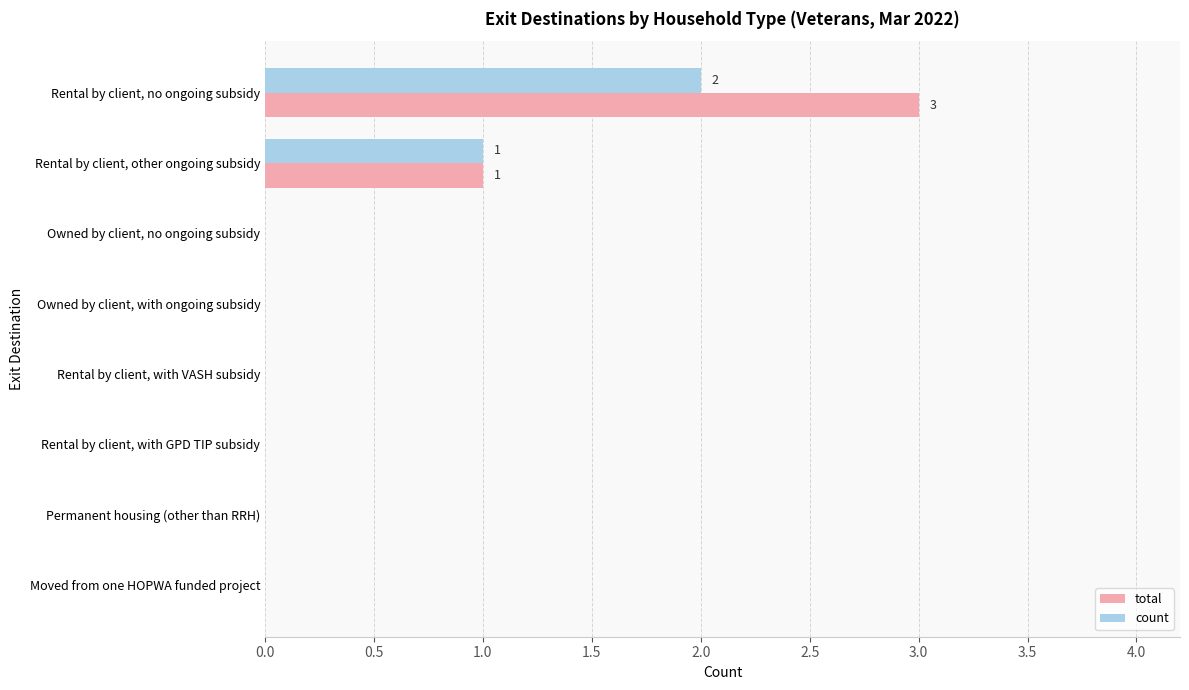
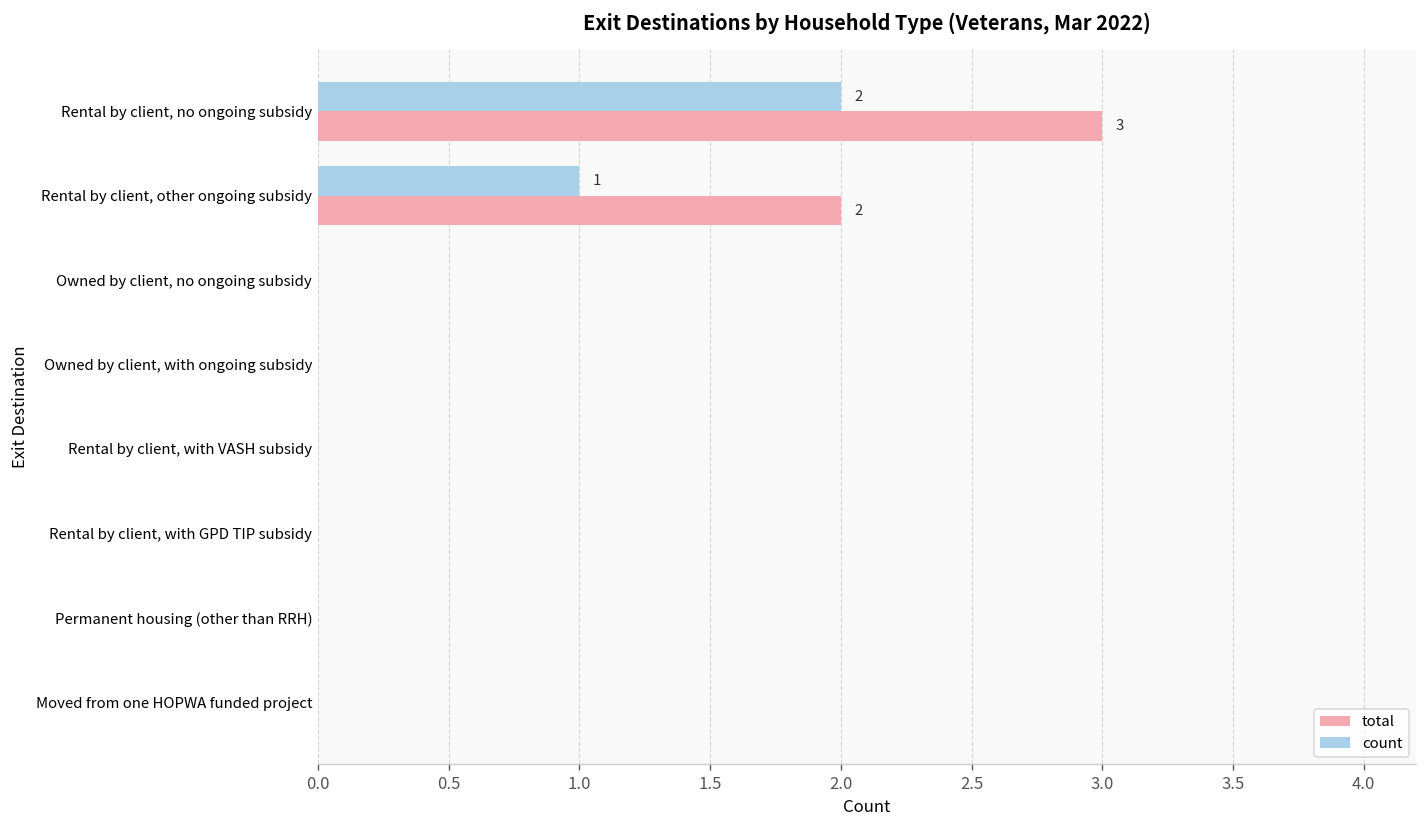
total, Rental by client, other ongoing subsidy: 1 -> 2
